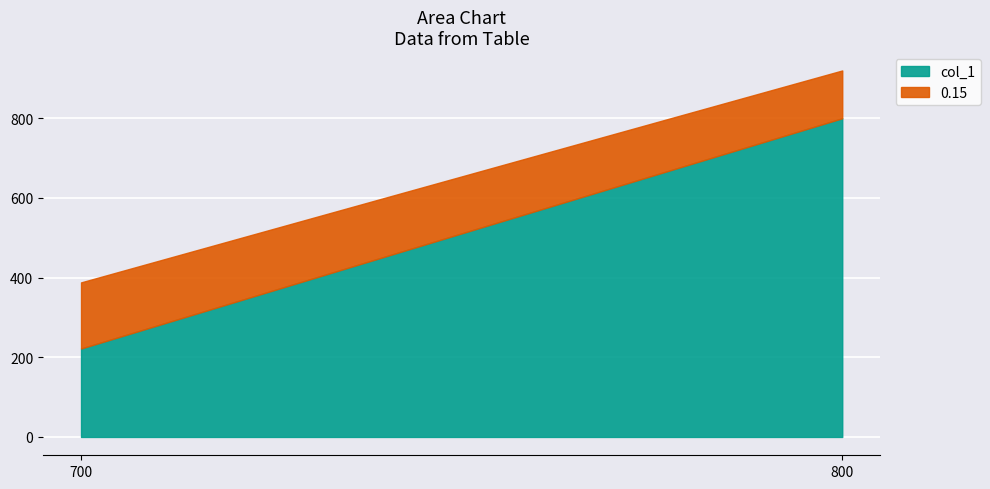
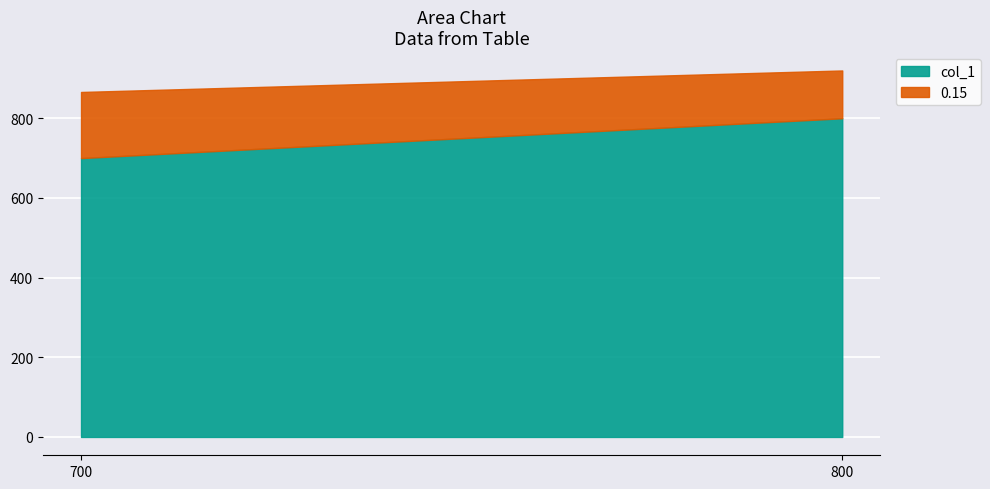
col_1, 700: 220 -> 700
